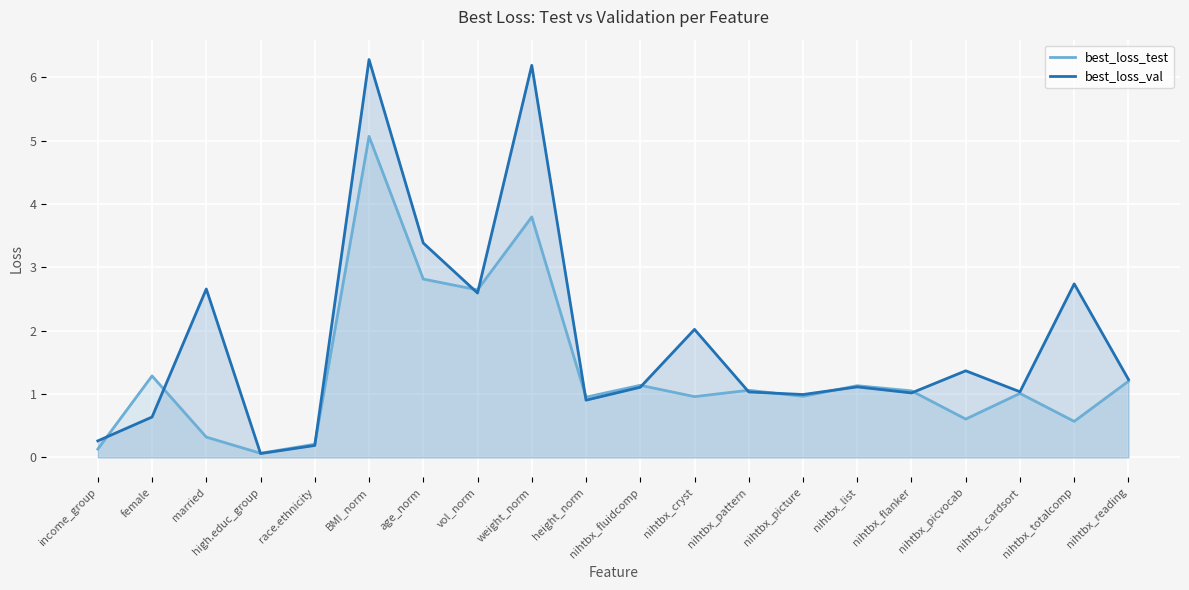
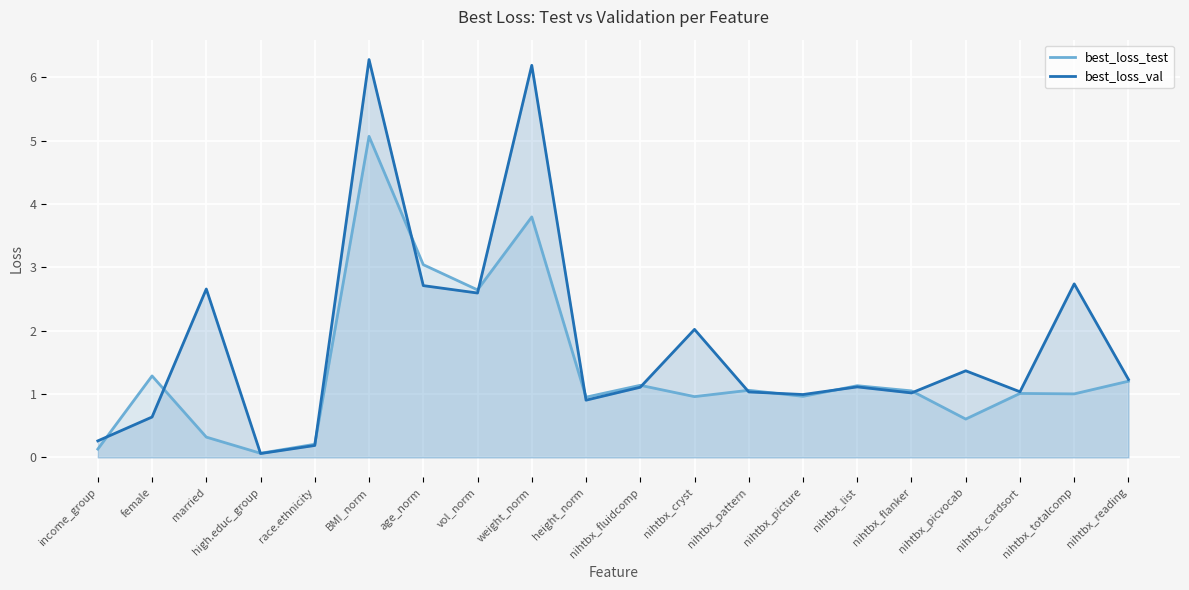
best_loss_test, age_norm: 2.8 -> 3.0
best_loss_val, age_norm: 3.4 -> 2.7
best_loss_test, nihtbx_totalcomp: 0.6 -> 1.0
